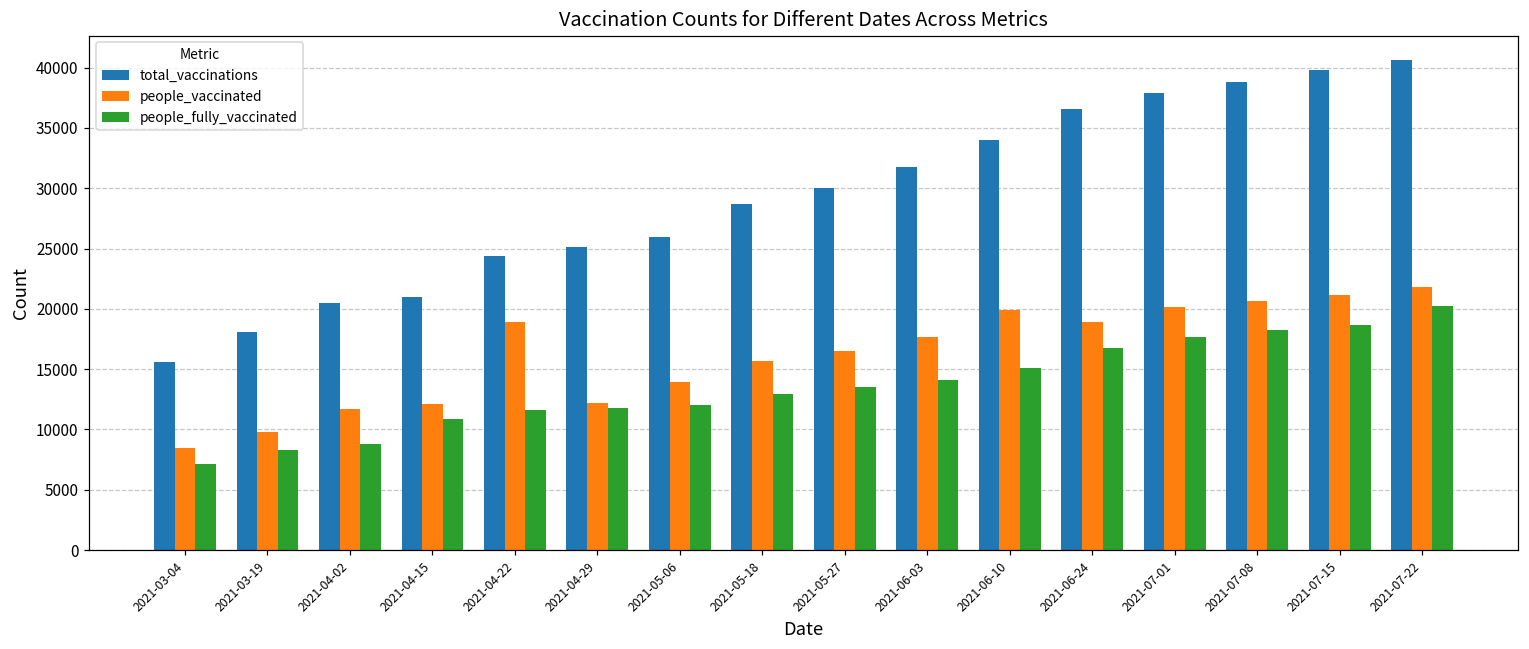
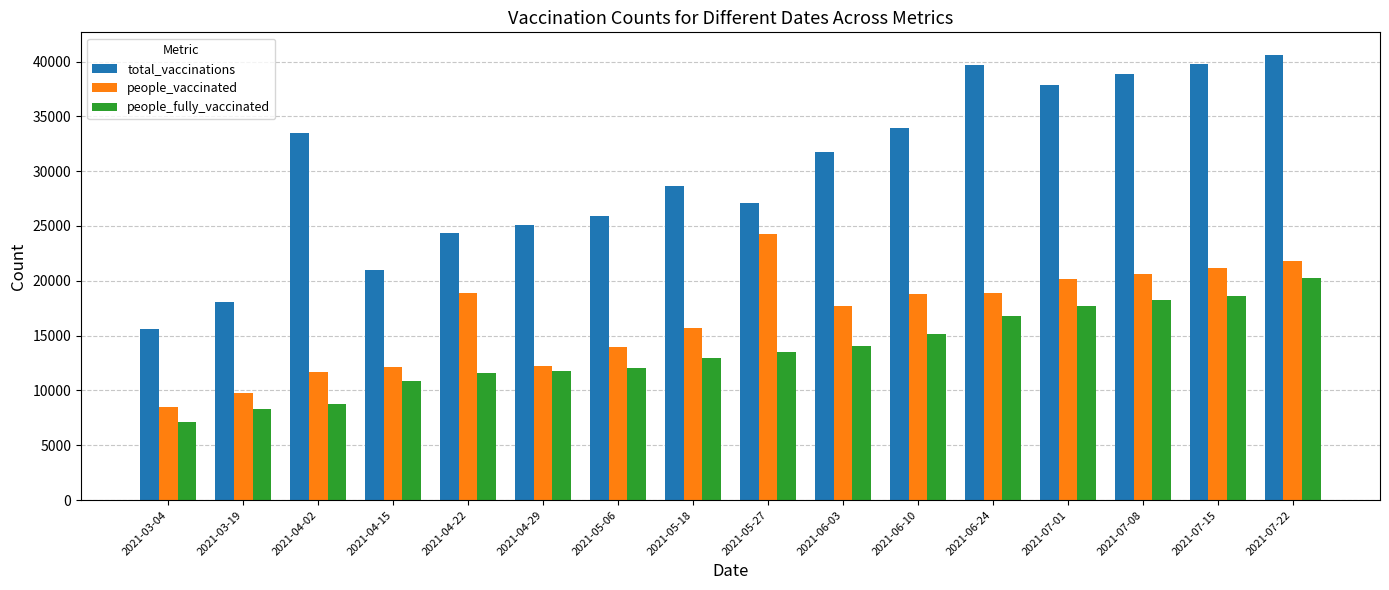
total_vaccinations, 2021-04-02: 20500 -> 33500
total_vaccinations, 2021-05-27: 30000 -> 27100
people_vaccinated, 2021-05-27: 16500 -> 24300
people_vaccinated, 2021-06-10: 19900 -> 18800
total_vaccinations, 2021-06-24: 36600 -> 39700
